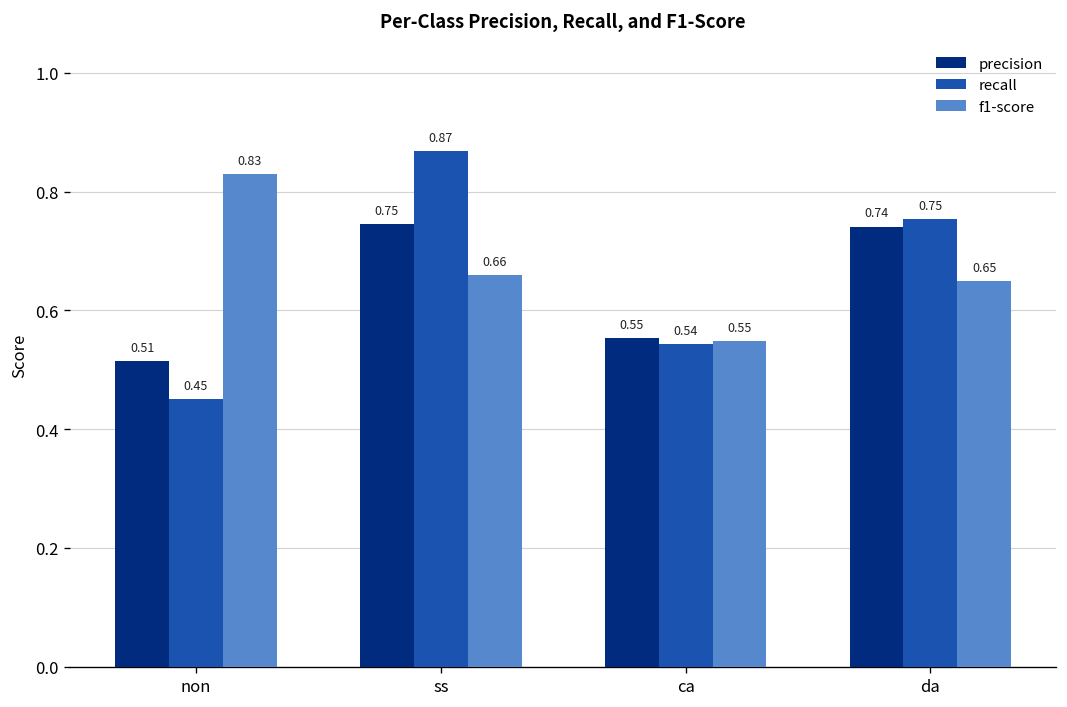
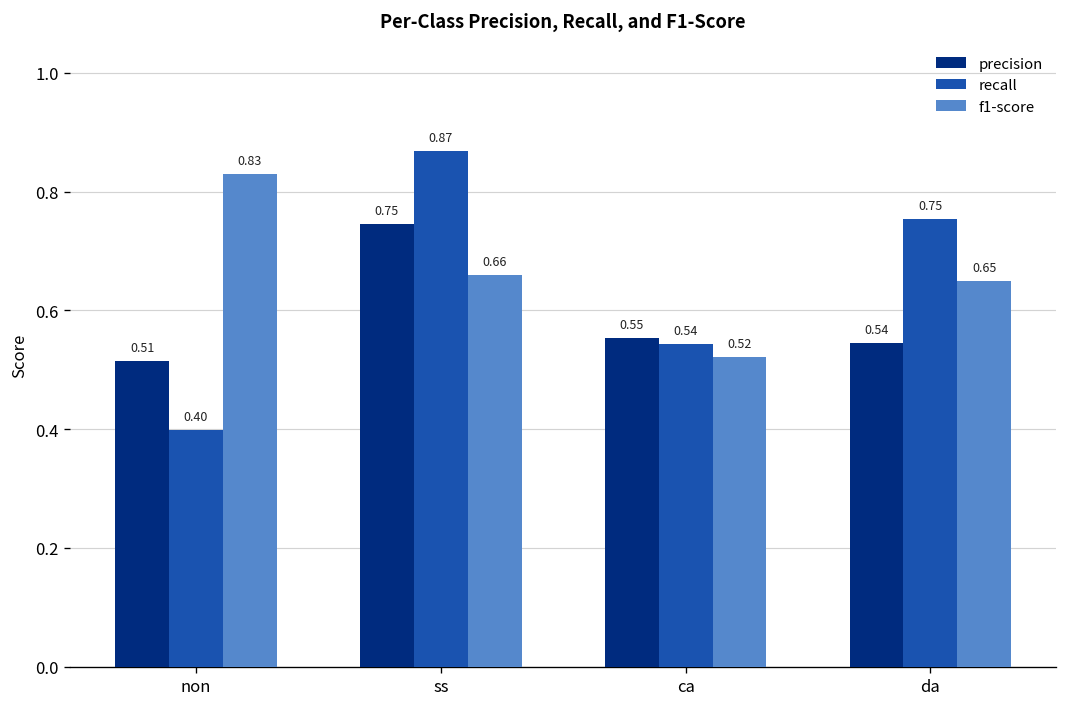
recall, non: 0.45 -> 0.40
f1-score, ca: 0.55 -> 0.52
precision, da: 0.74 -> 0.54
